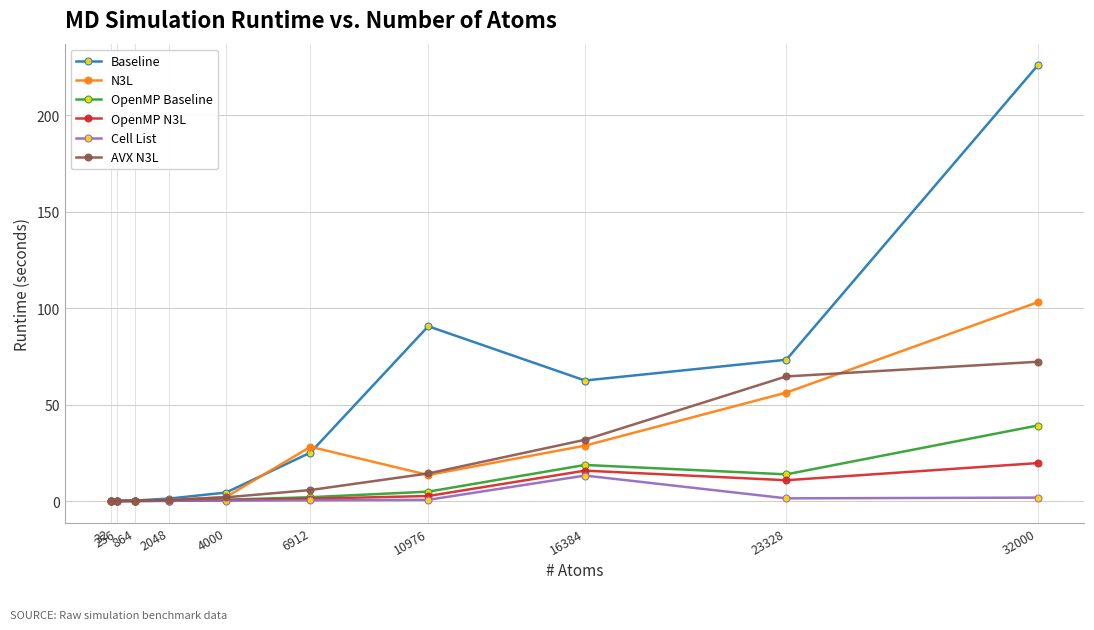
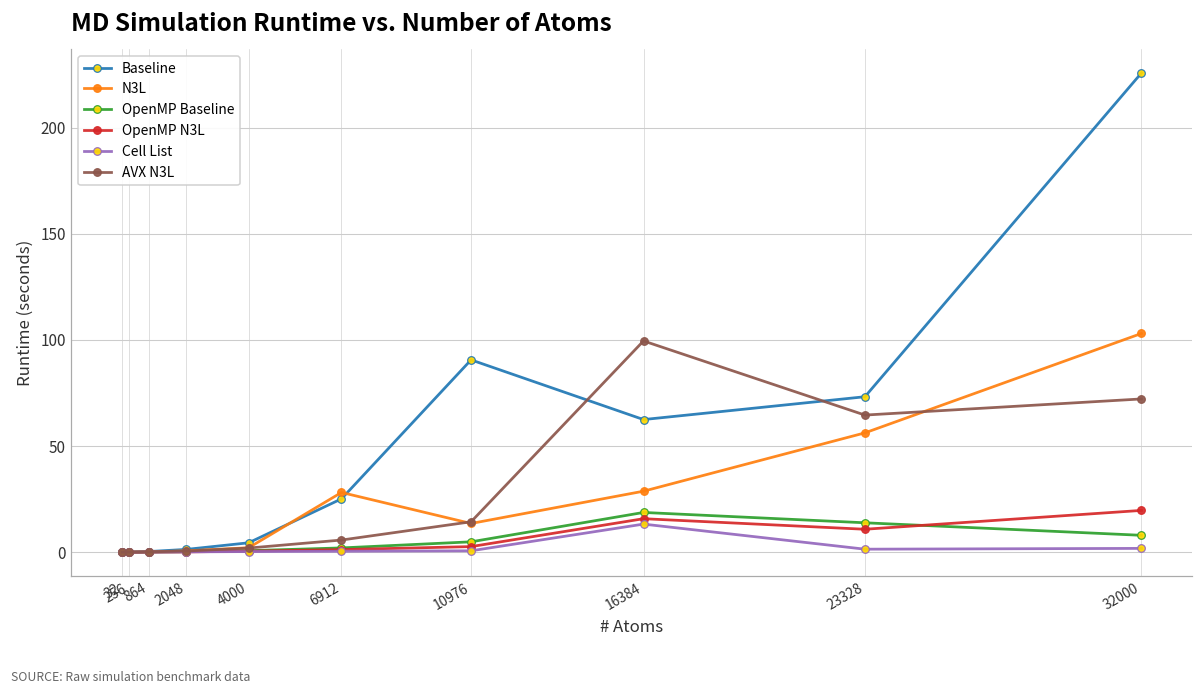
AVX N3L, 16384: 32 -> 99
OpenMP Baseline, 32000: 39 -> 8
